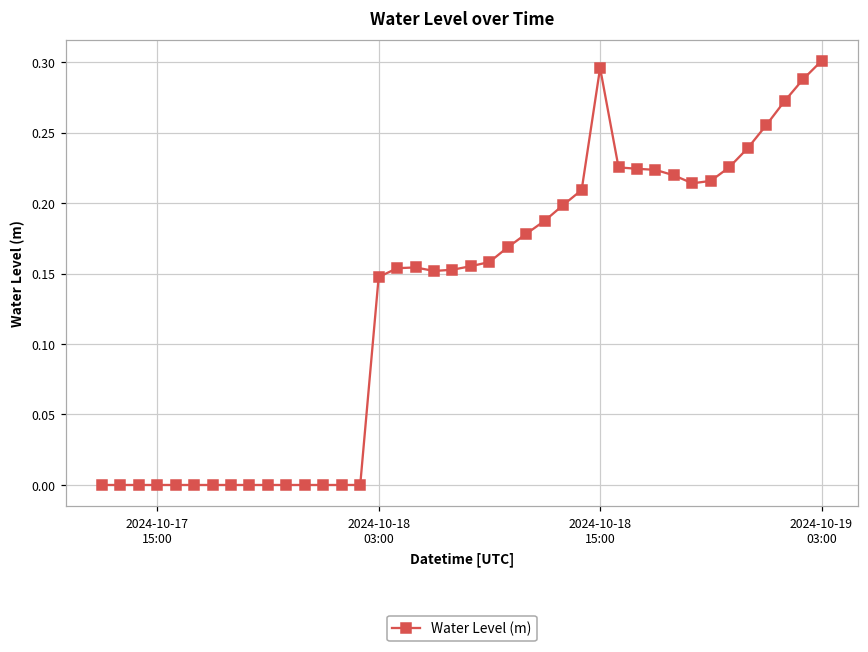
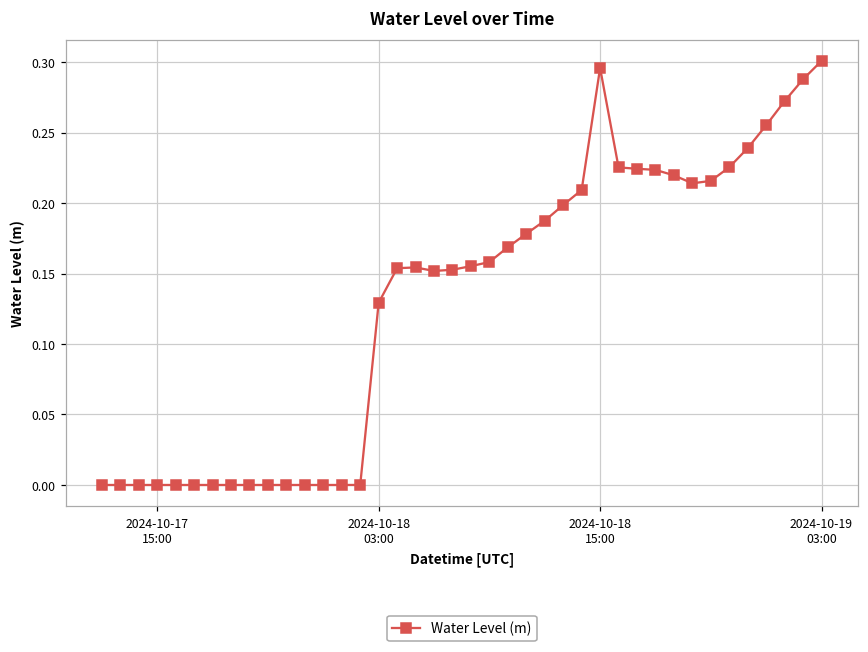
2024-10-18 03:00: 0.147 -> 0.129
